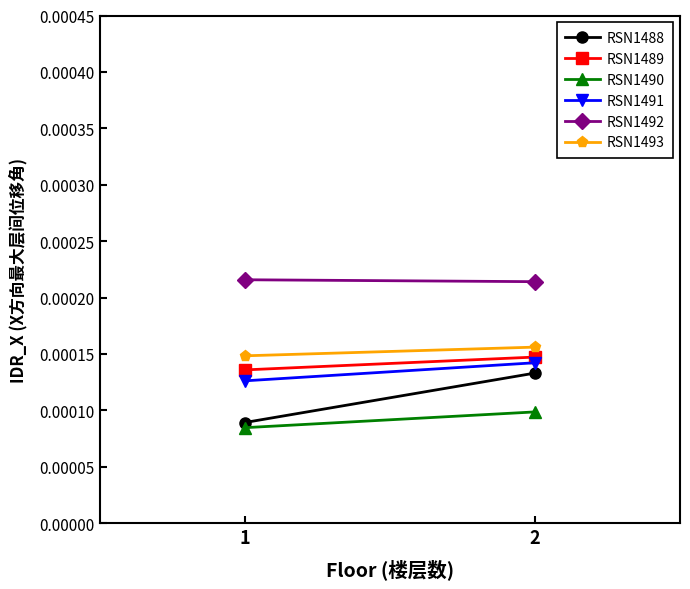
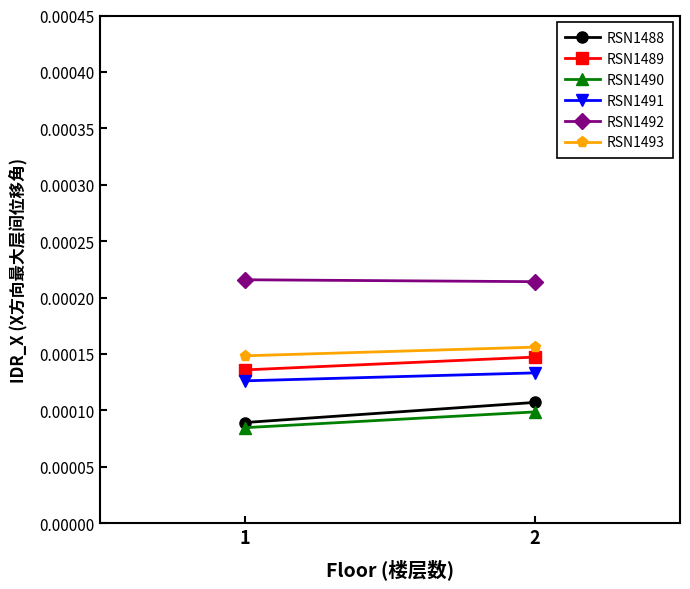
RSN1488, 2: 0.000133 -> 0.000107
RSN1491, 2: 0.000142 -> 0.000133
